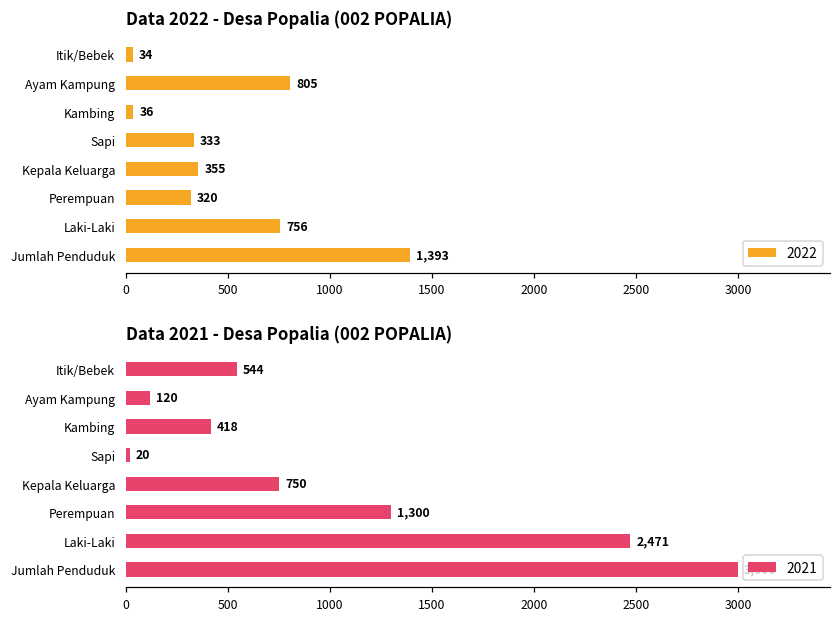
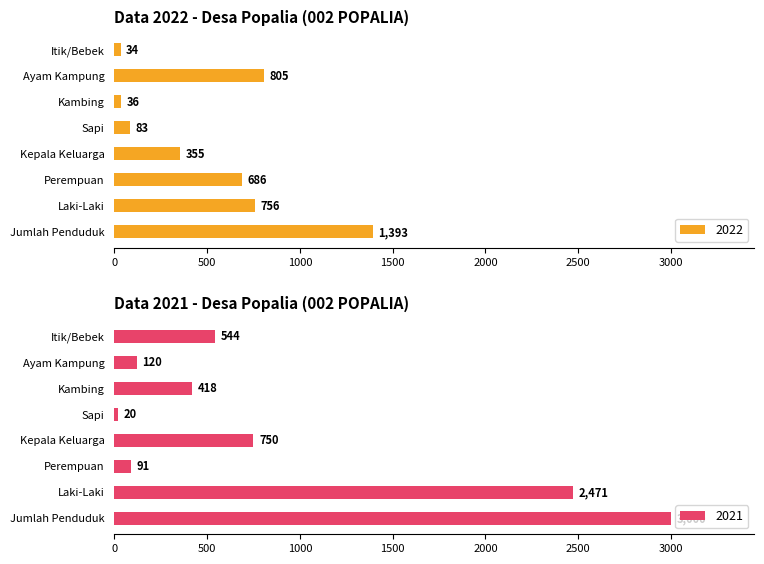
Data 2022 - Desa Popalia (002 POPALIA), Sapi: 333 -> 83
Data 2022 - Desa Popalia (002 POPALIA), Perempuan: 320 -> 686
Data 2021 - Desa Popalia (002 POPALIA), Perempuan: 1,300 -> 91
